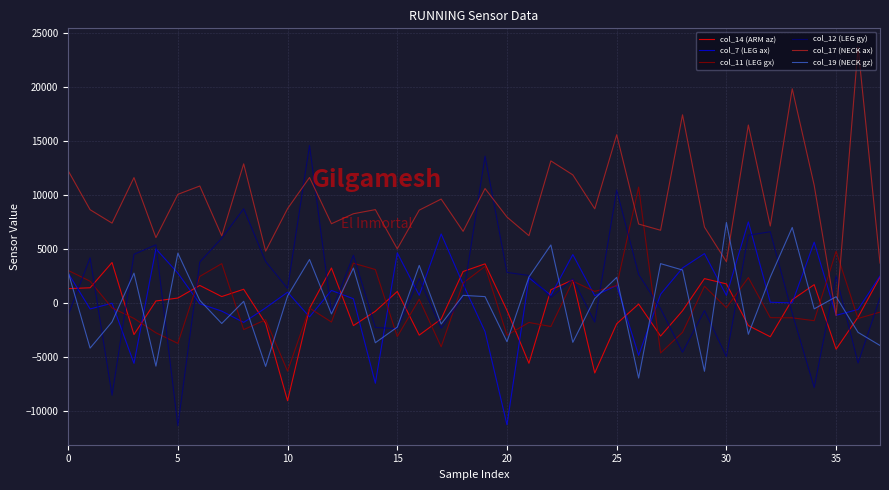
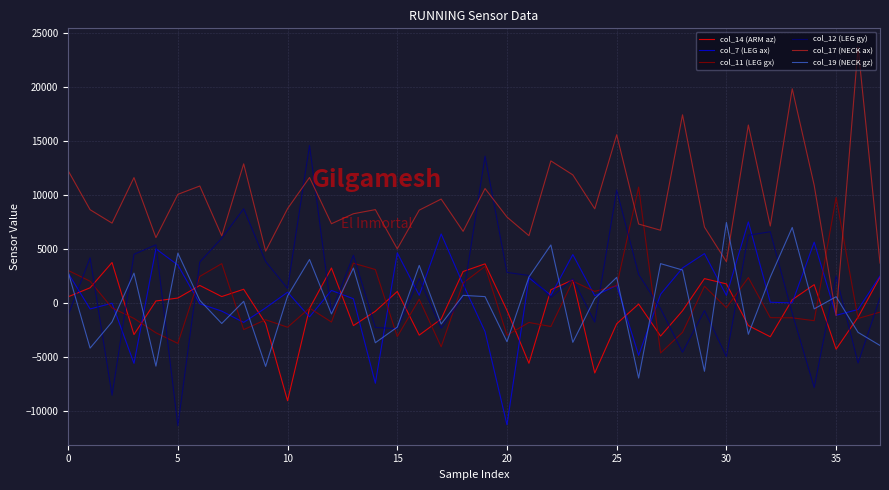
col_14 (ARM az), 0: 1300 -> 600
col_7 (LEG ax), 5: 2800 -> 3500
col_11 (LEG gx), 10: -6300 -> -2200
col_11 (LEG gx), 35: 4800 -> 9800
